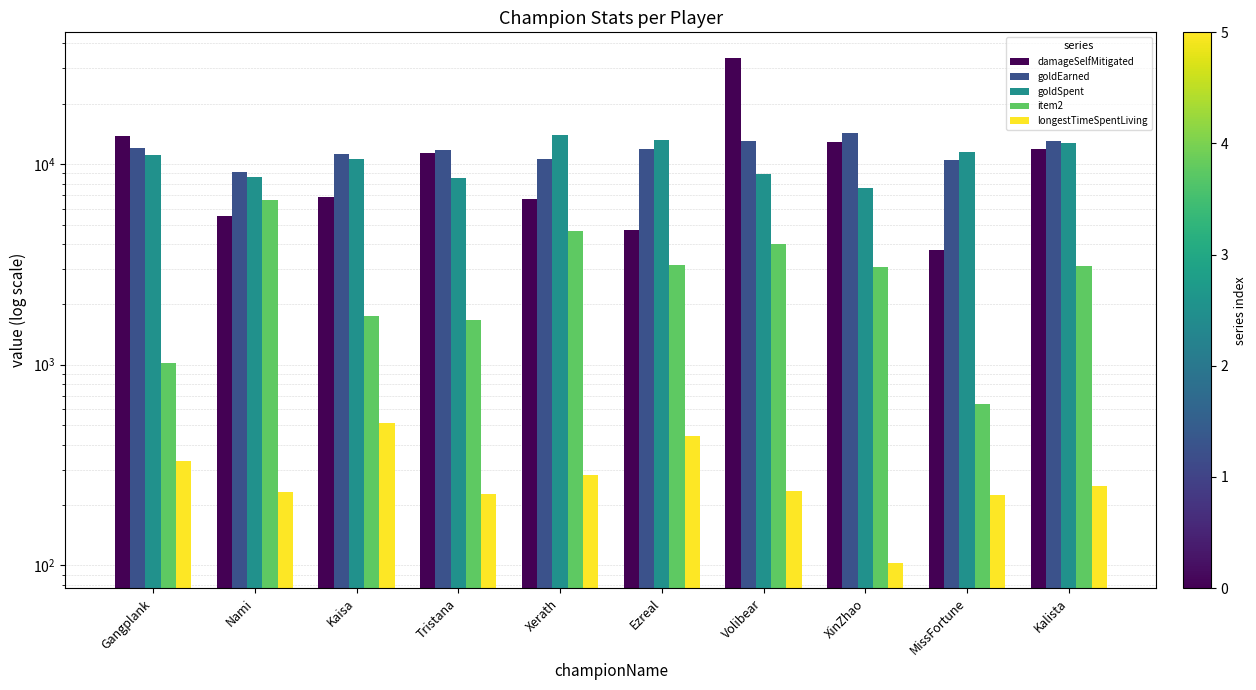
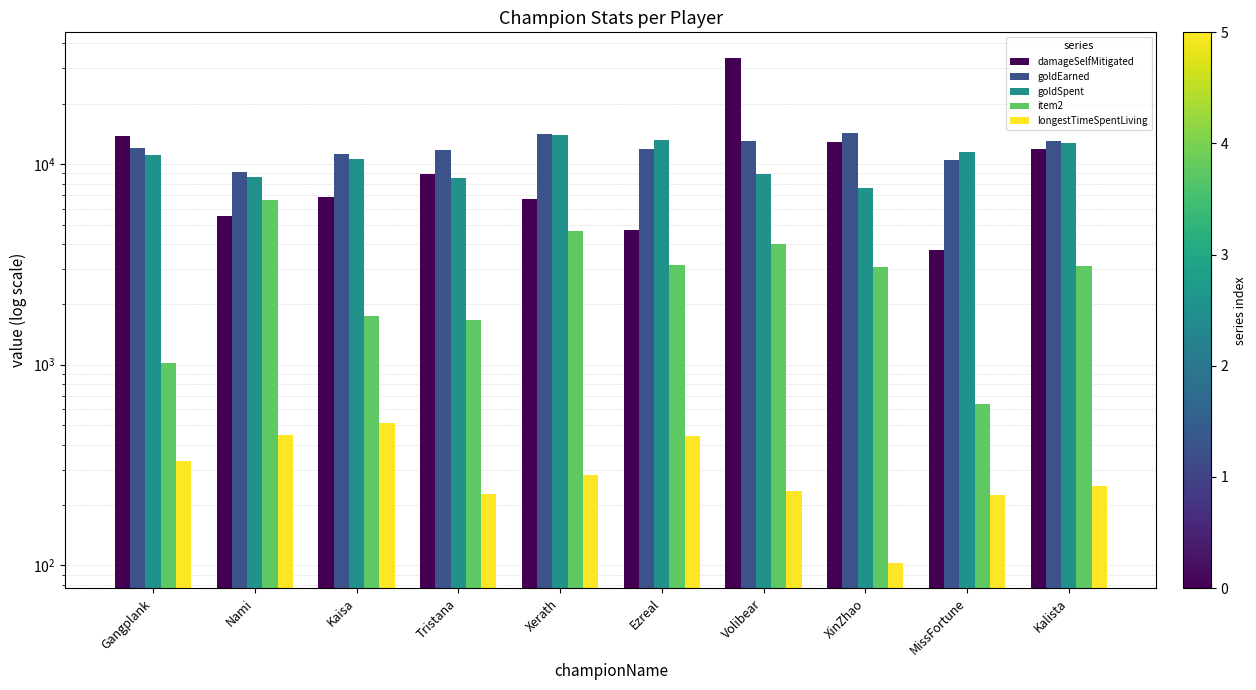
longestTimeSpentLiving, Nami: 230 -> 450
damageSelfMitigated, Tristana: 11000 -> 9000
goldEarned, Xerath: 11000 -> 14000
